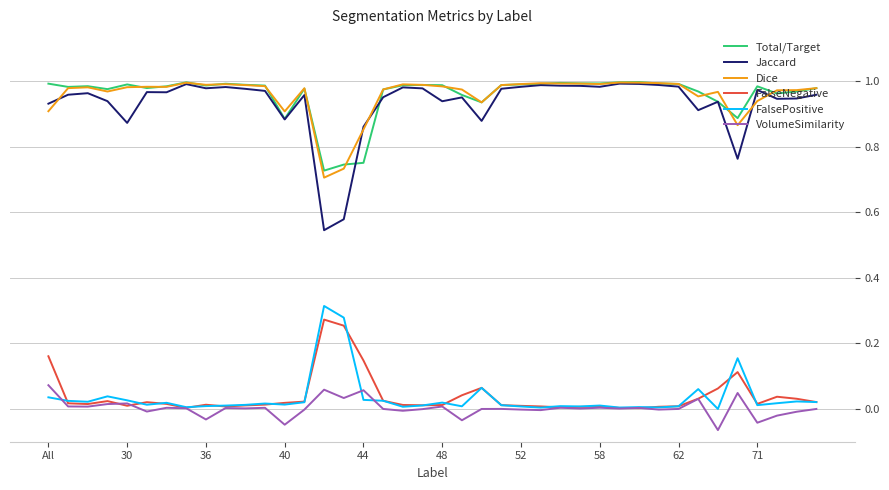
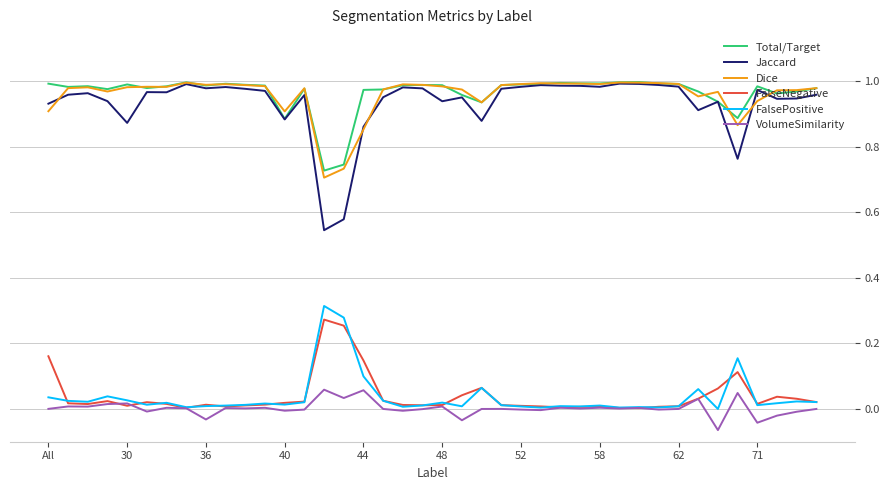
VolumeSimilarity, All: 0.07 -> 0.00
VolumeSimilarity, 40: -0.05 -> -0.01
Total/Target, 44: 0.75 -> 0.97
FalsePositive, 44: 0.03 -> 0.10
